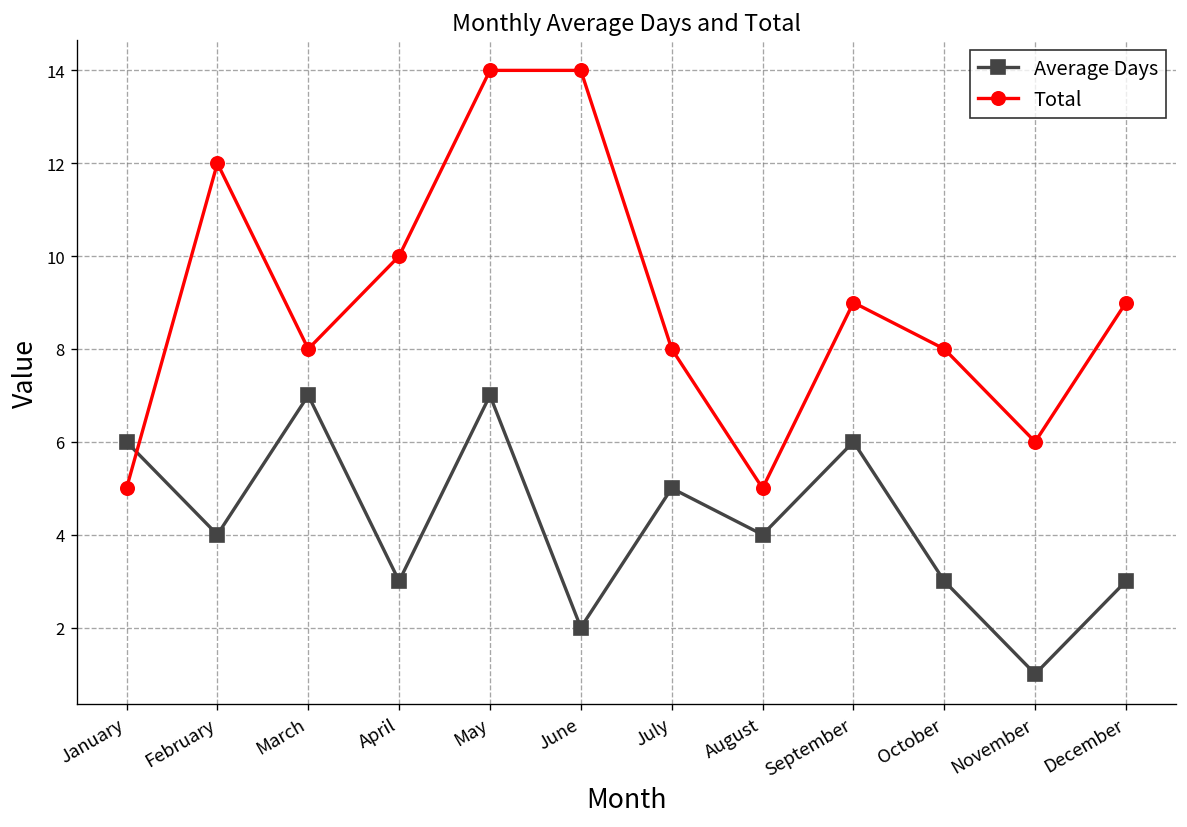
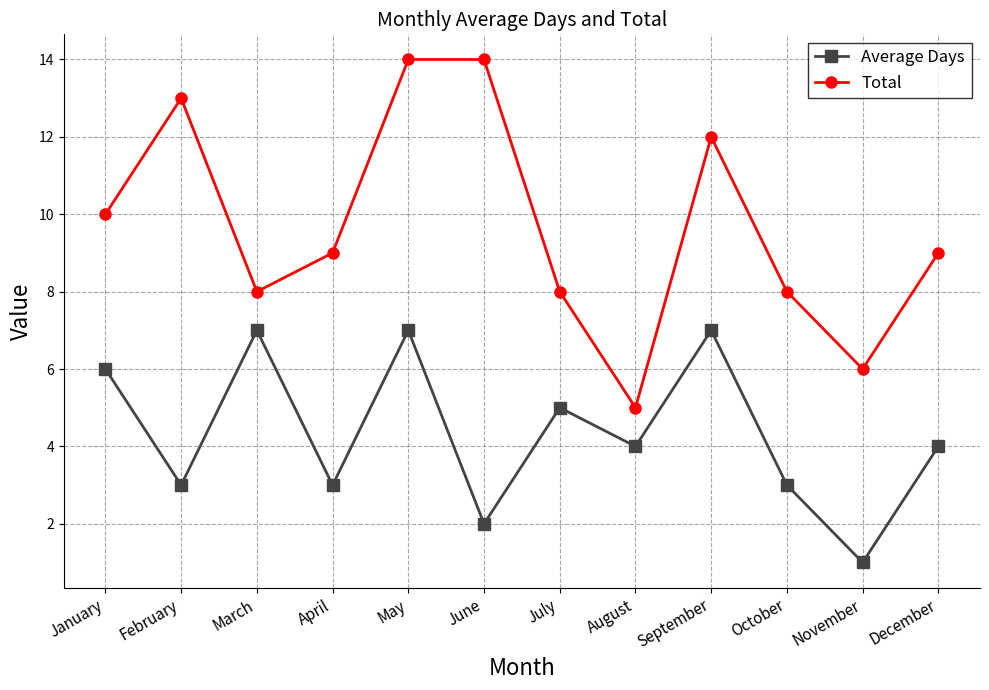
Total, January: 5 -> 10
Average Days, February: 4 -> 3
Total, February: 12 -> 13
Total, April: 10 -> 9
Average Days, September: 6 -> 7
Total, September: 9 -> 12
Average Days, December: 3 -> 4
